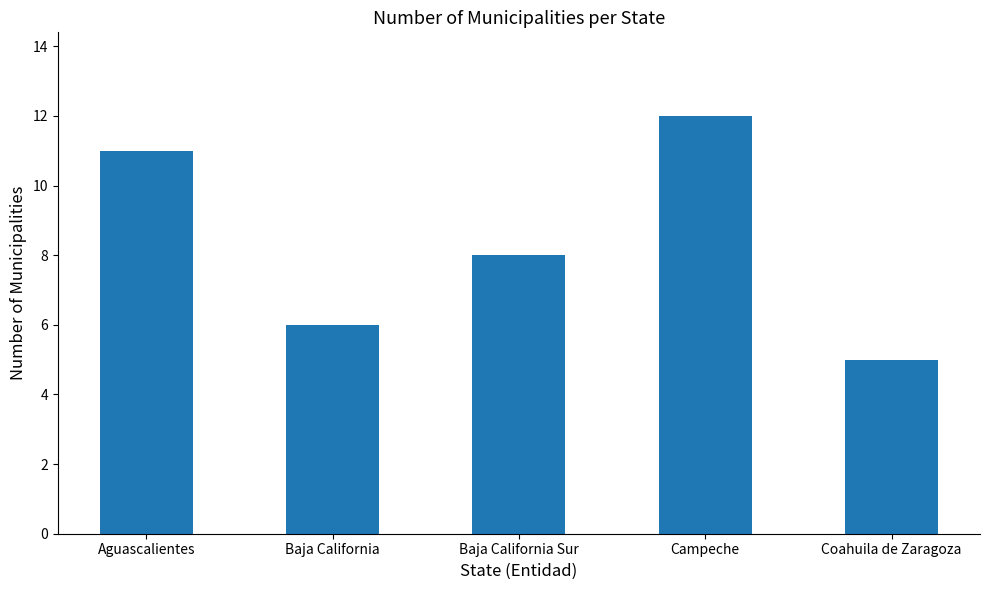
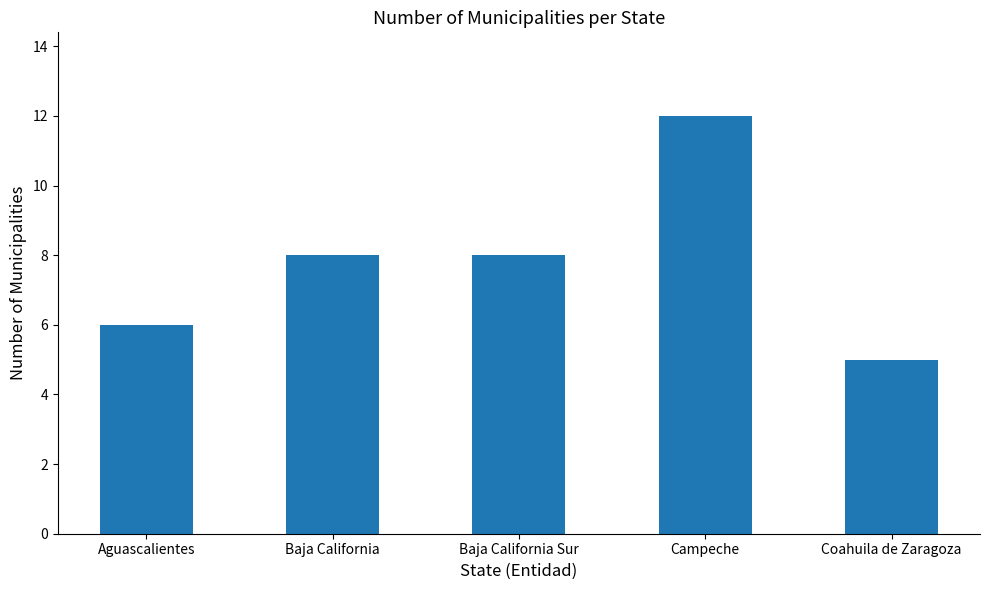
Aguascalientes: 11 -> 6
Baja California: 6 -> 8
